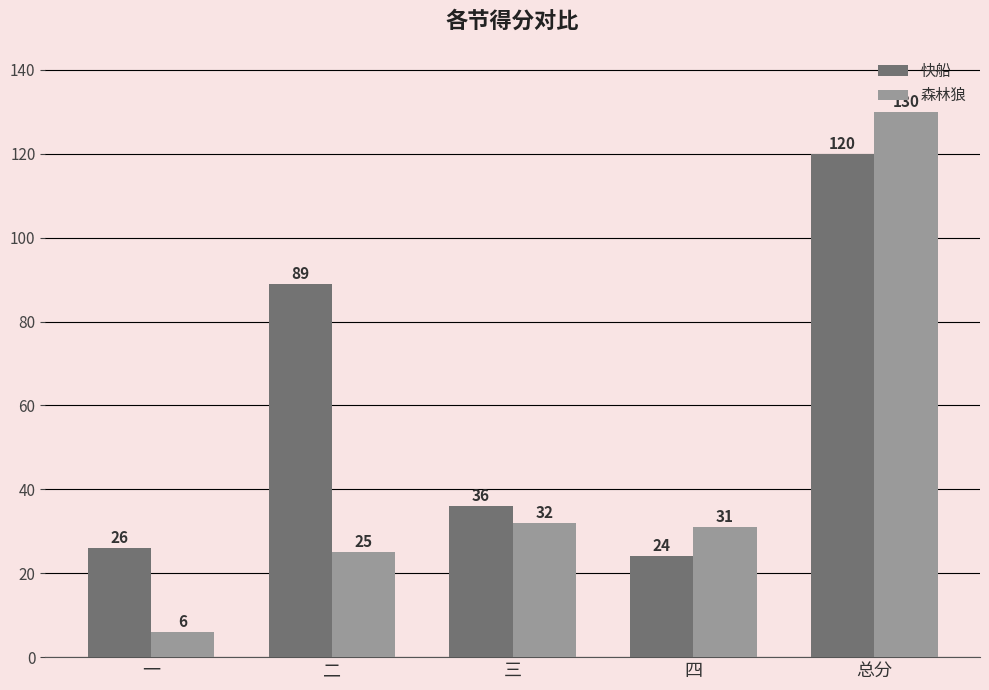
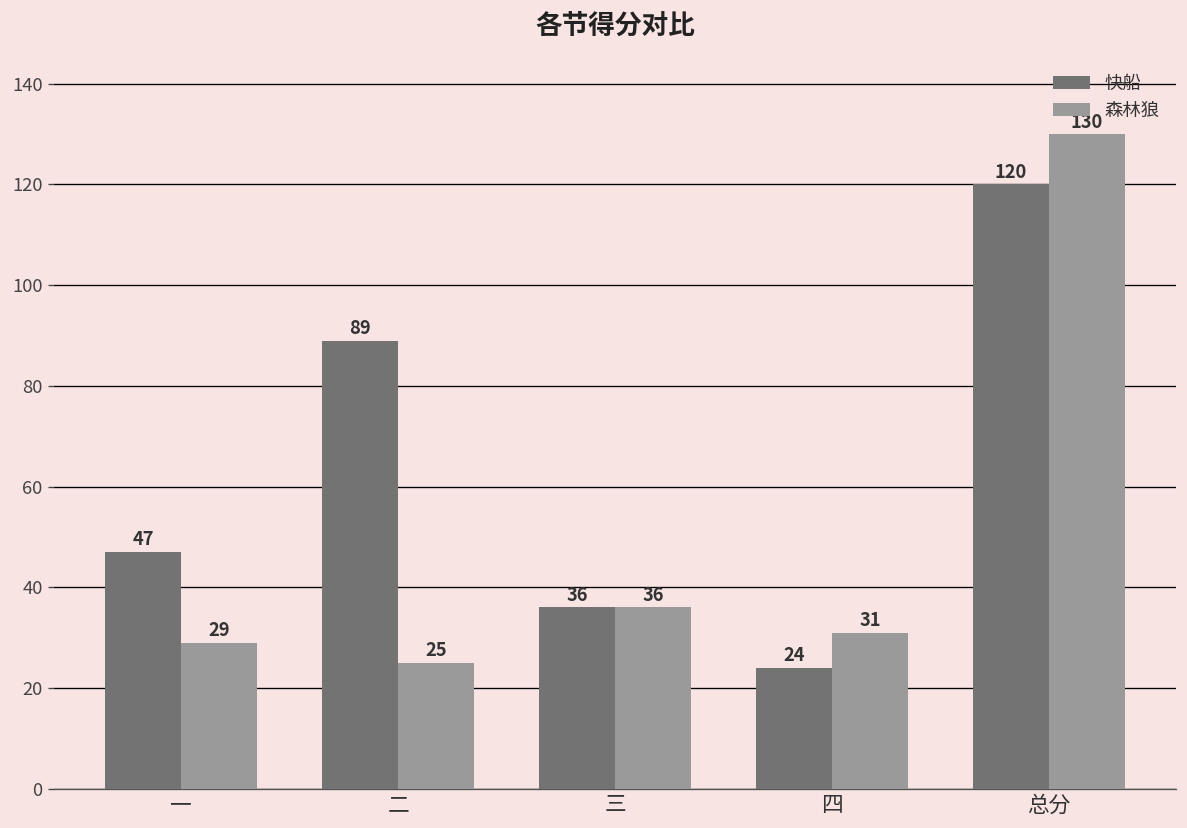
快船, 一: 26 -> 47
森林狼, 一: 6 -> 29
森林狼, 三: 32 -> 36
